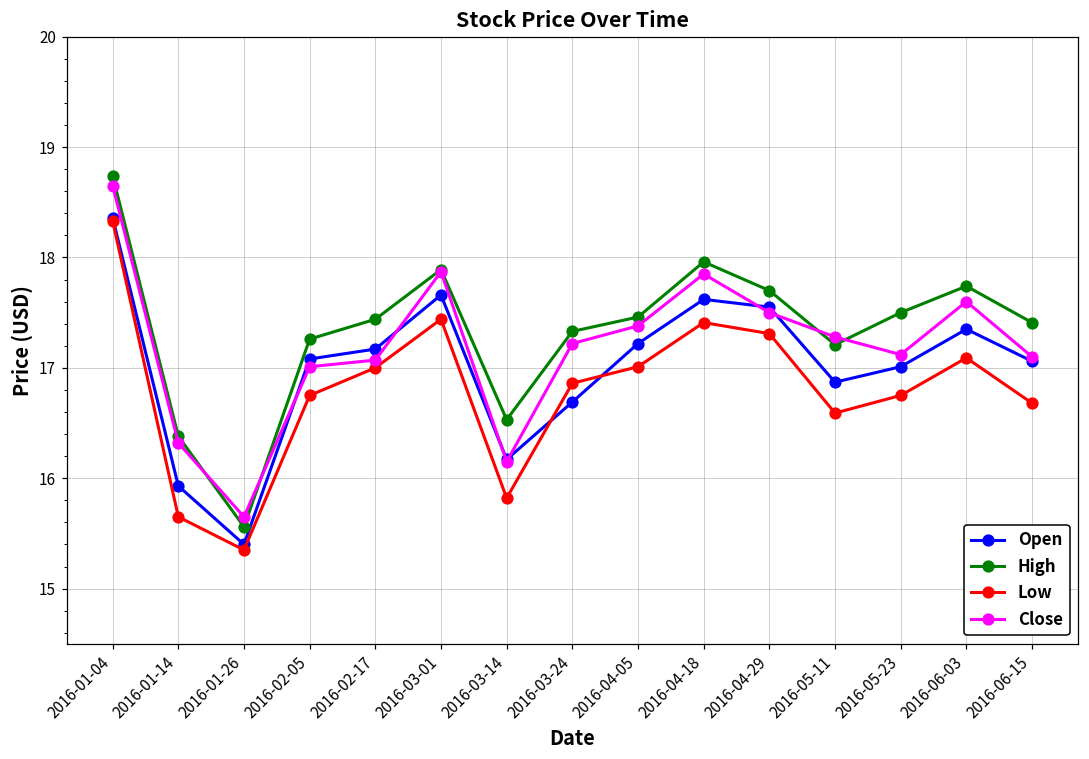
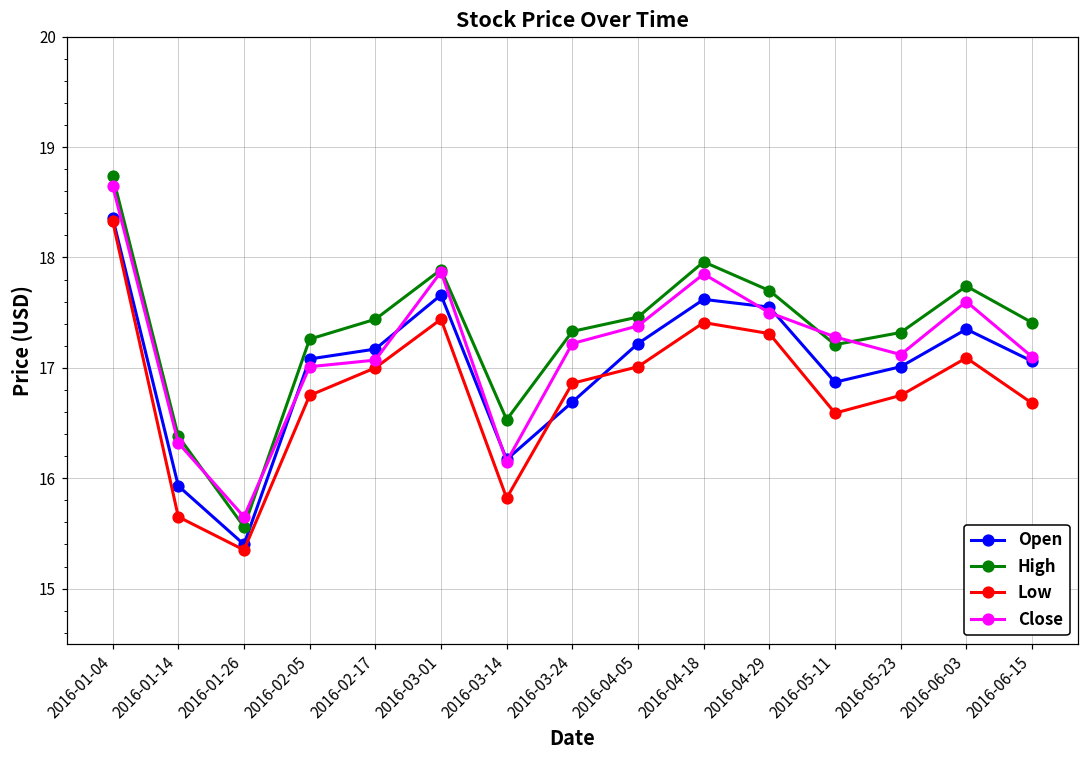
High, 2016-05-23: 17.50 -> 17.32
